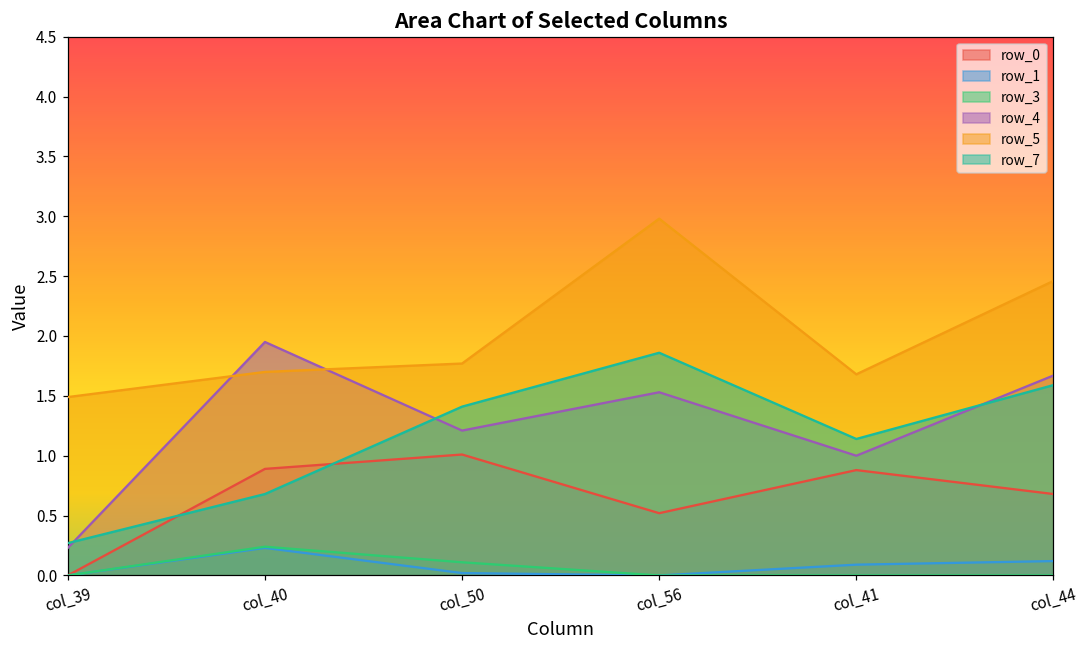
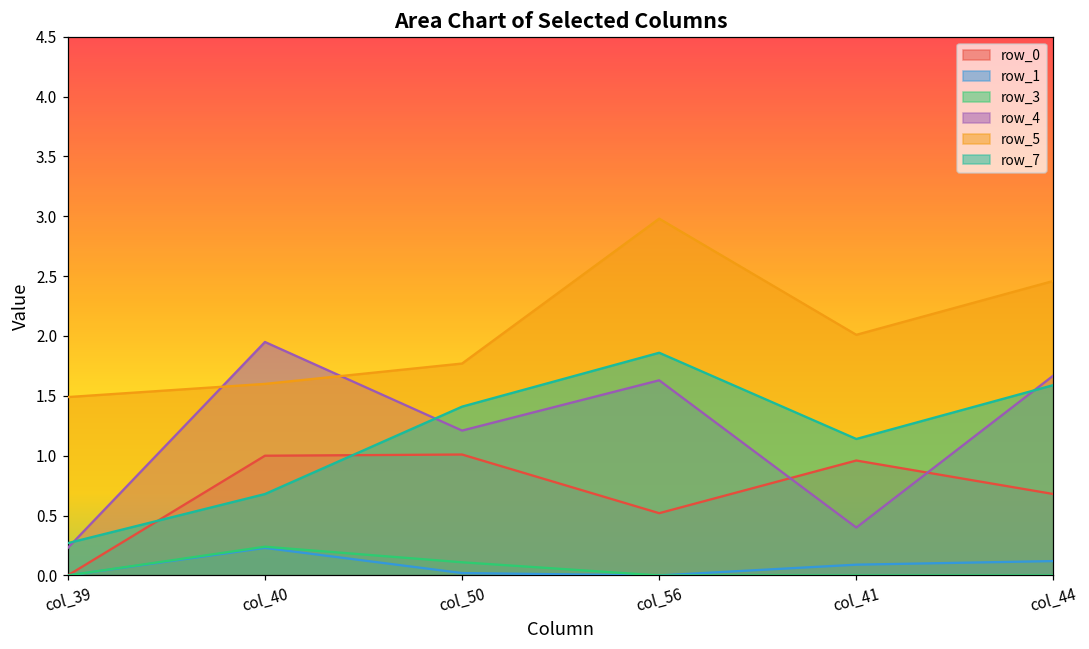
row_0, col_40: 0.89 -> 1.00
row_5, col_40: 1.7 -> 1.6
row_4, col_56: 1.53 -> 1.63
row_0, col_41: 0.88 -> 0.96
row_4, col_41: 1.0 -> 0.4
row_5, col_41: 1.68 -> 2.01
